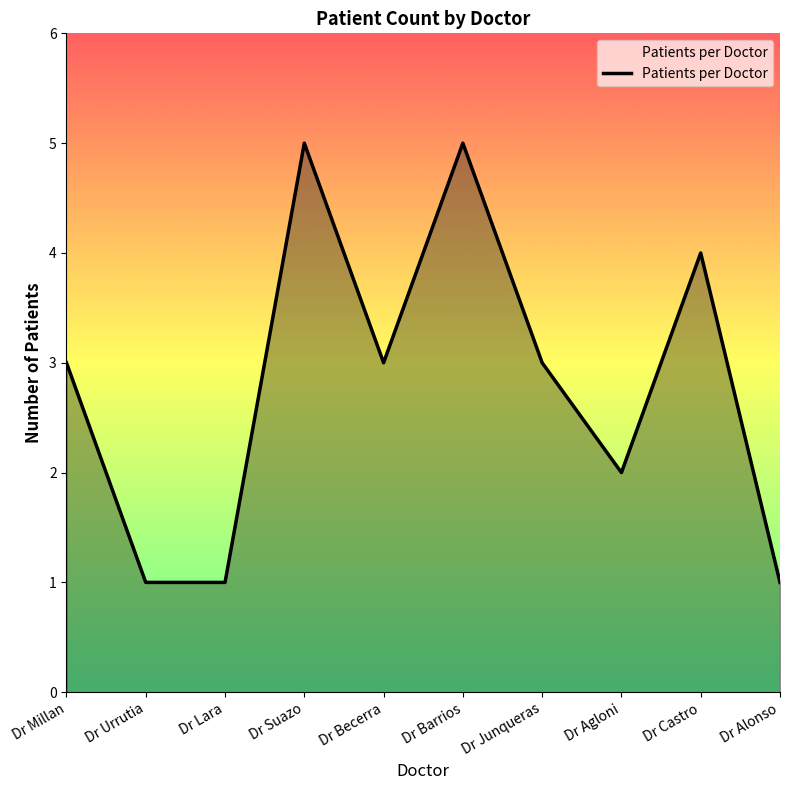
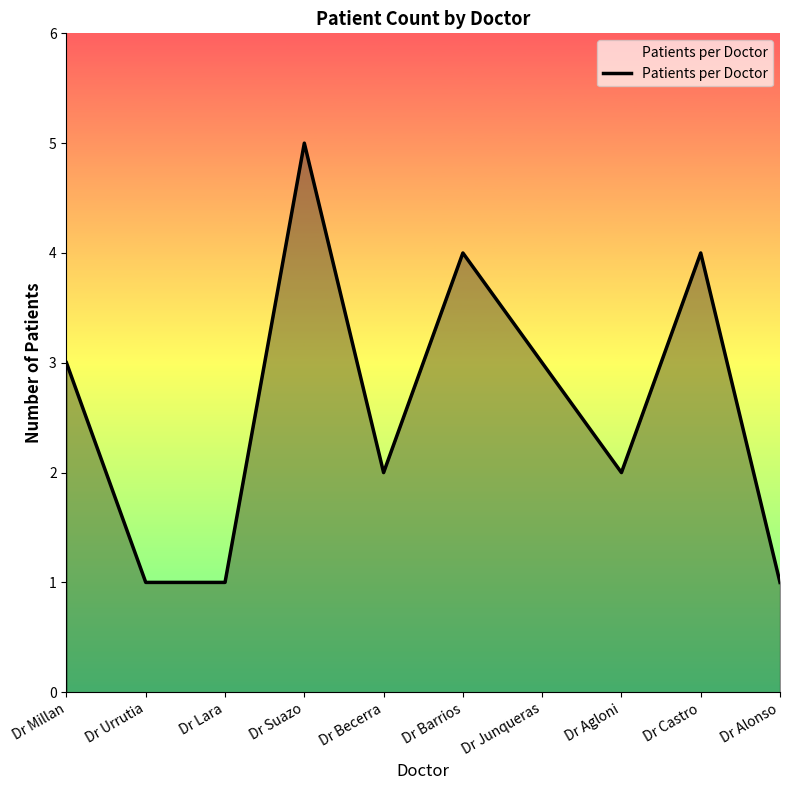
Dr Becerra: 3 -> 2
Dr Barrios: 5 -> 4
